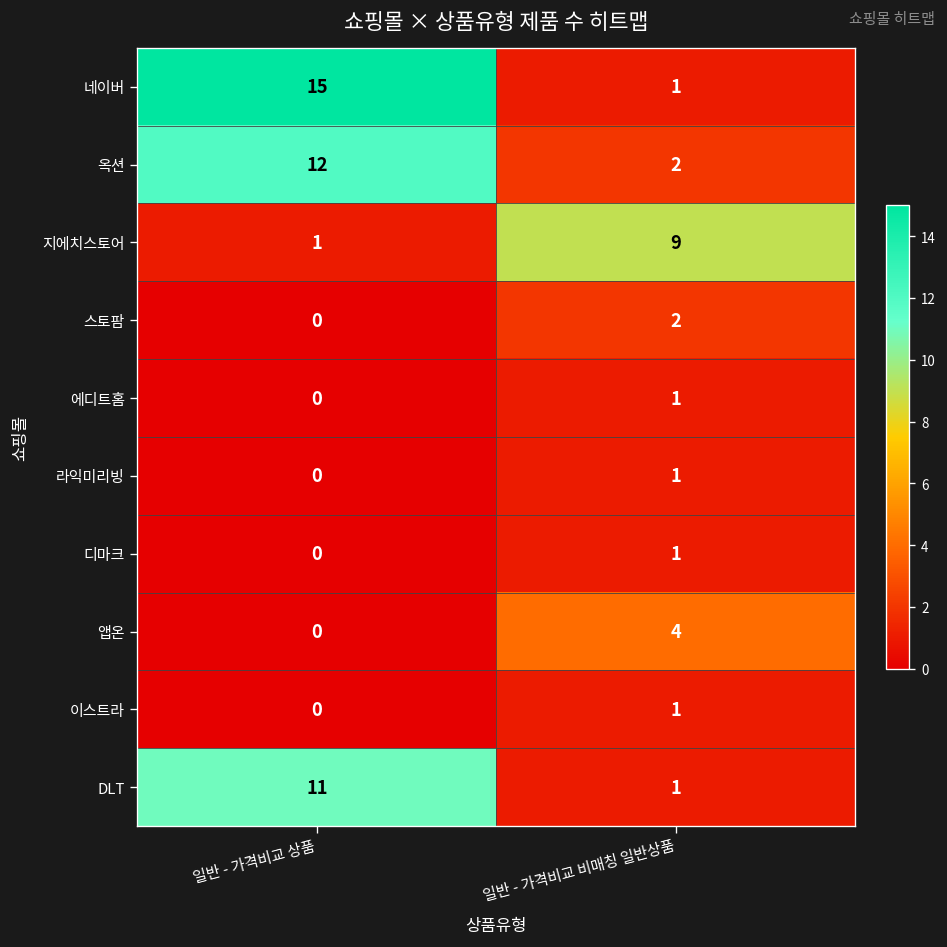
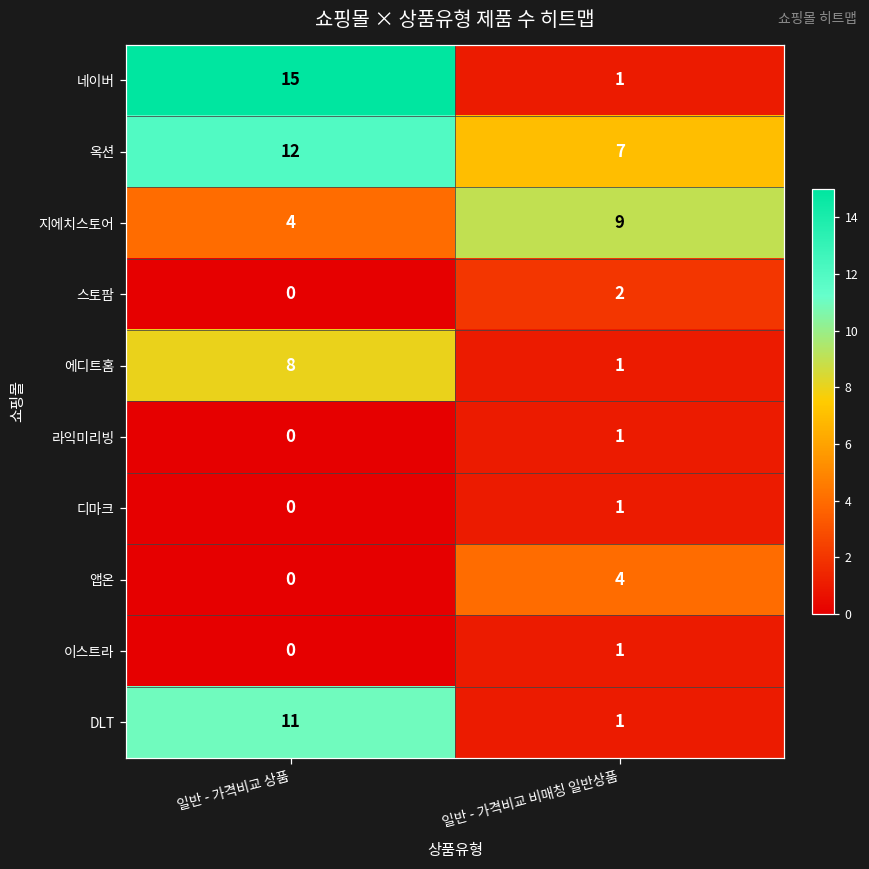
옥션, 일반 - 가격비교 비매칭 일반상품: 2 -> 7
지에치스토어, 일반 - 가격비교 상품: 1 -> 4
에디트홈, 일반 - 가격비교 상품: 0 -> 8
